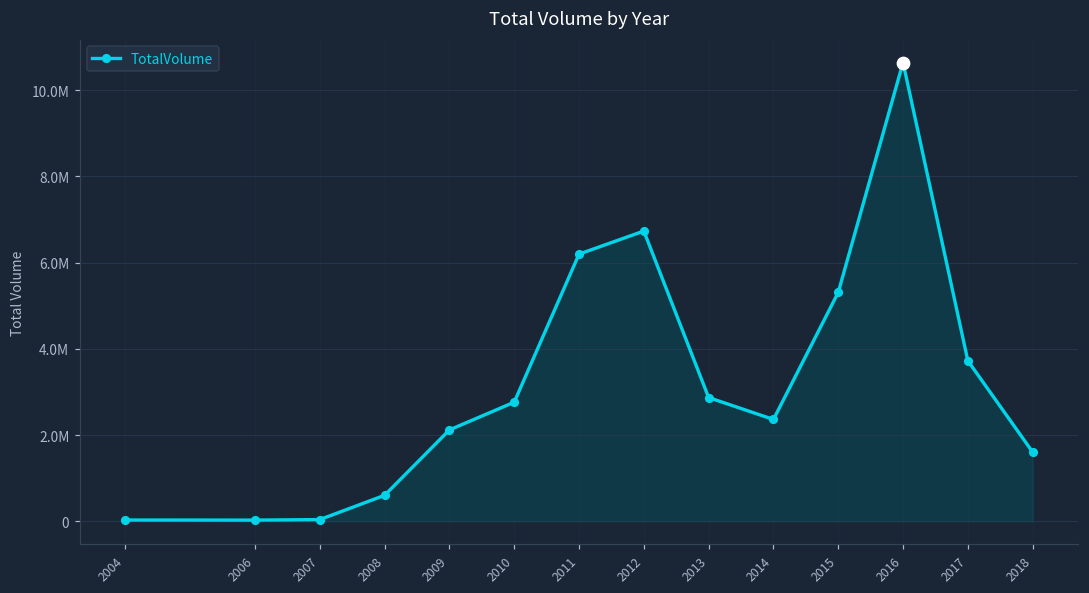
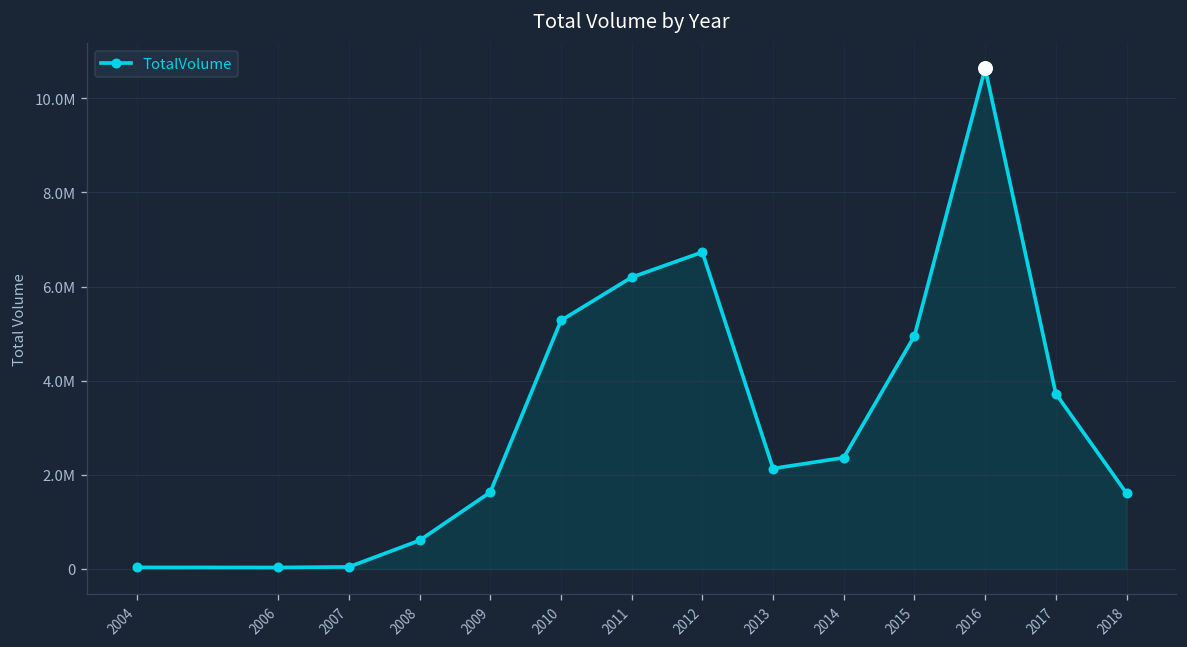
TotalVolume, 2009: 2100000 -> 1600000
TotalVolume, 2010: 2800000 -> 5300000
TotalVolume, 2013: 2900000 -> 2100000
TotalVolume, 2015: 5300000 -> 4900000
